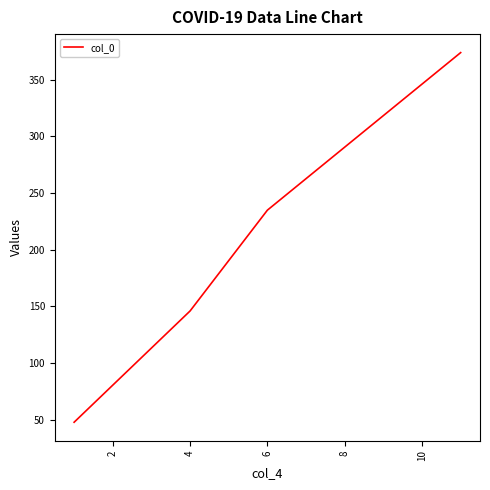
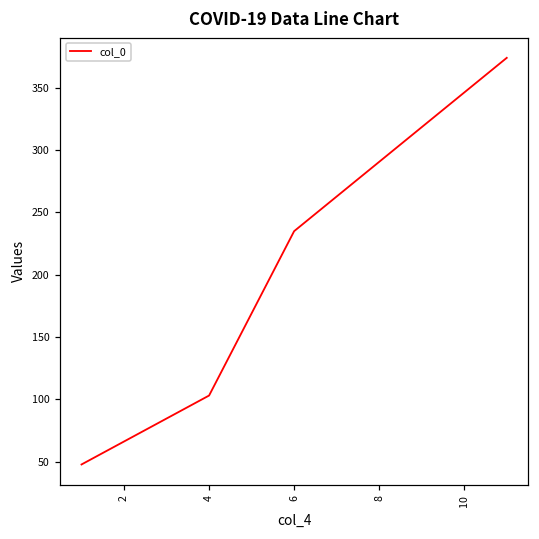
4: 146 -> 103
